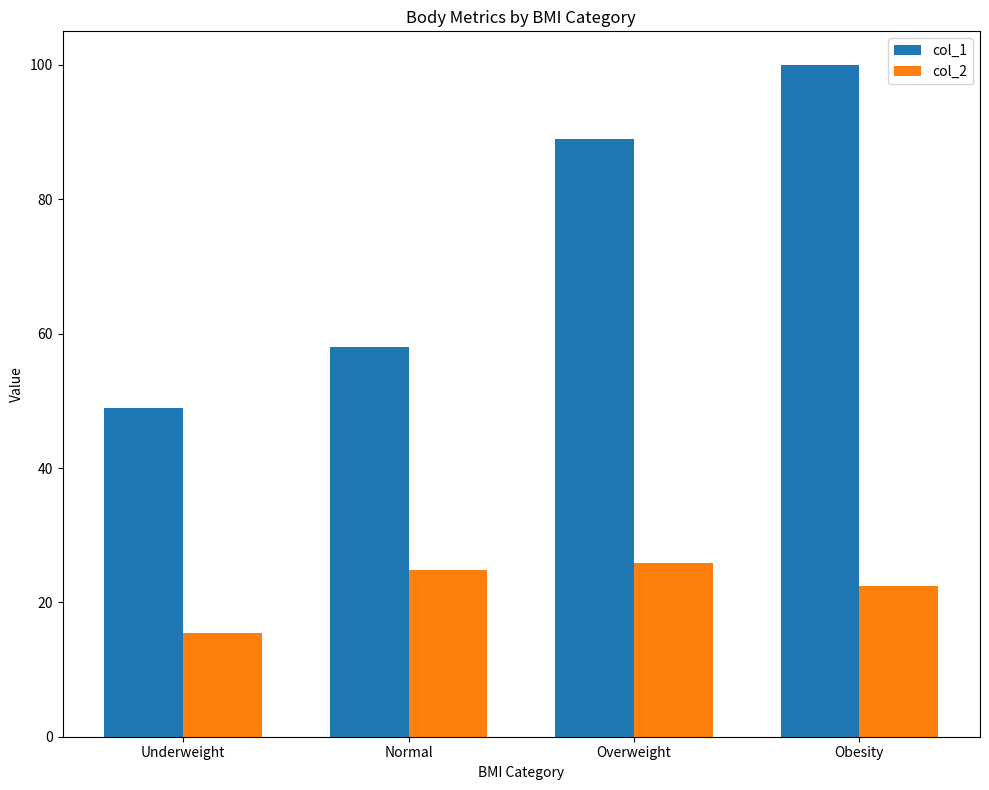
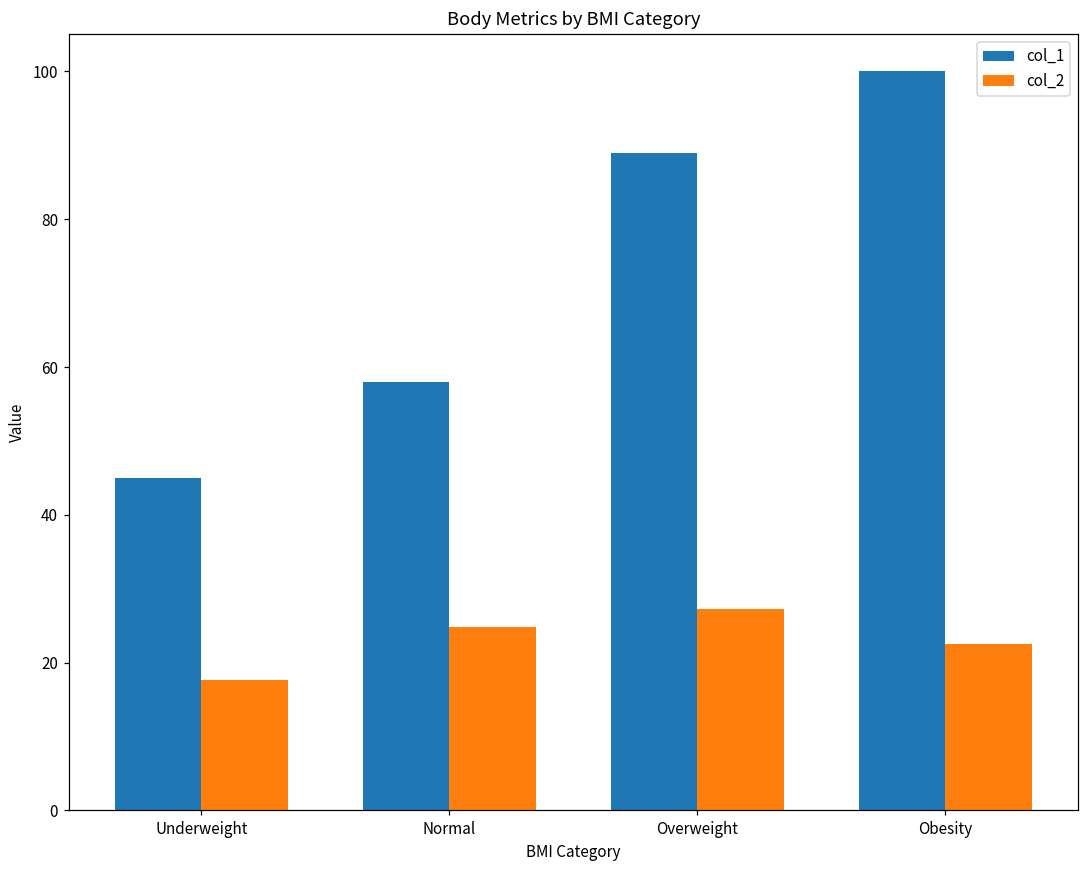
col_1, Underweight: 49 -> 45
col_2, Underweight: 16 -> 18
col_2, Overweight: 26 -> 27
